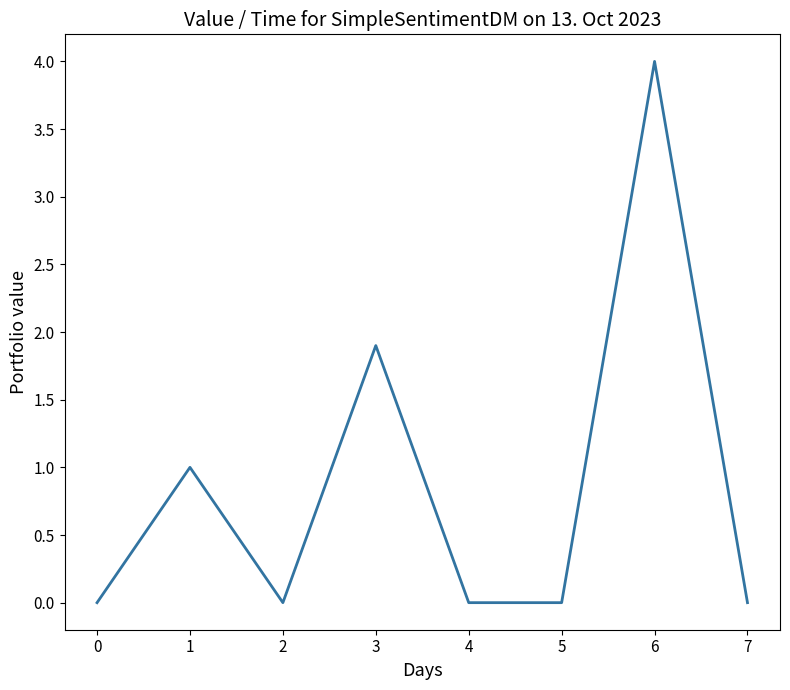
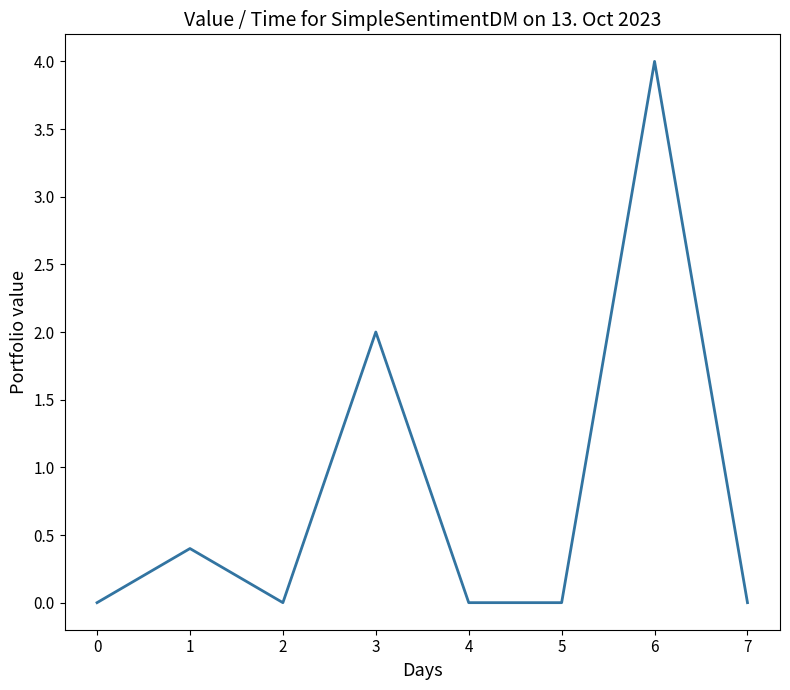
1: 1.0 -> 0.4
3: 1.9 -> 2.0
